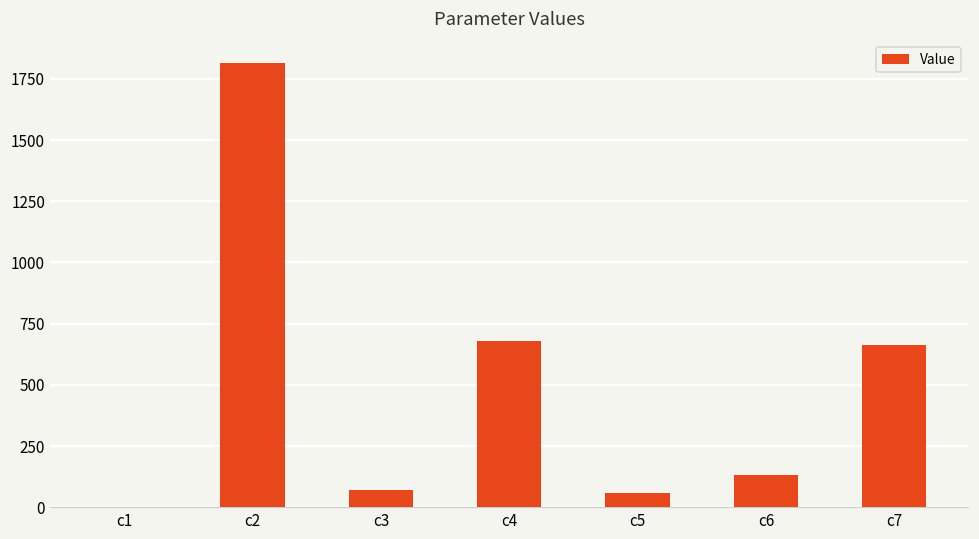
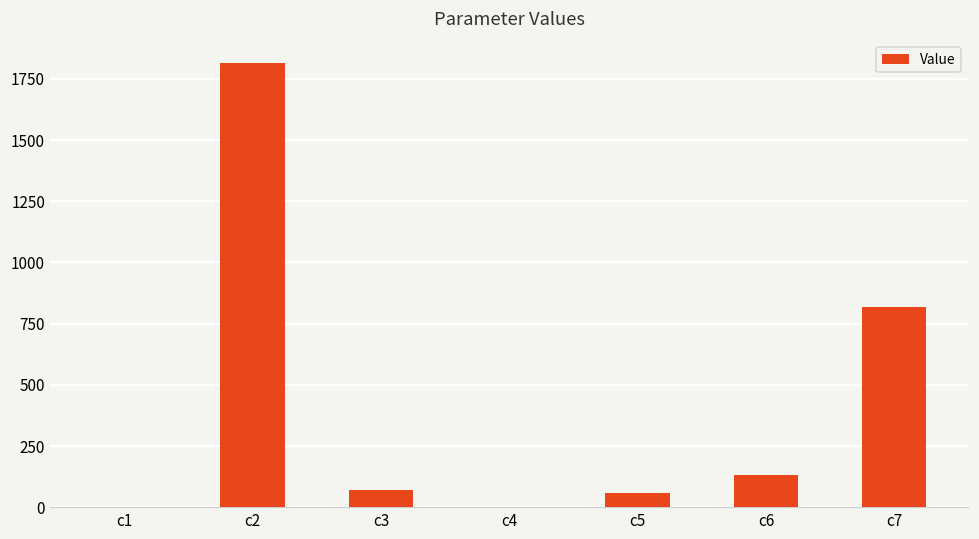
c4: 680 -> 0
c7: 660 -> 820
